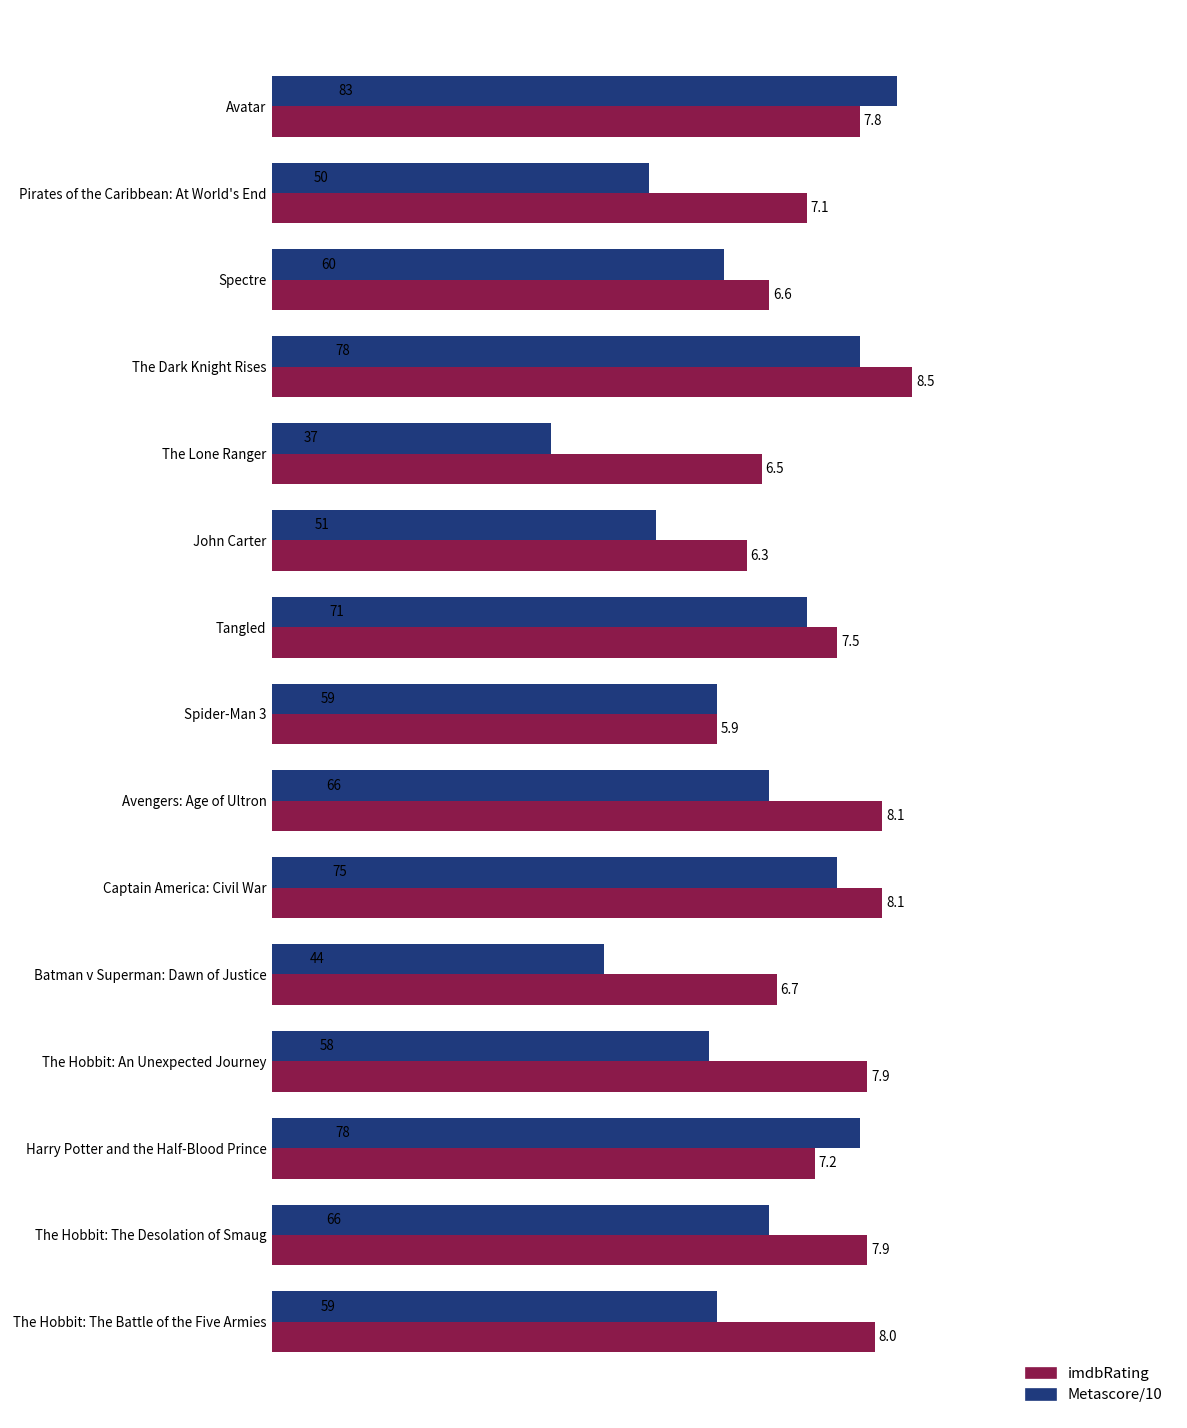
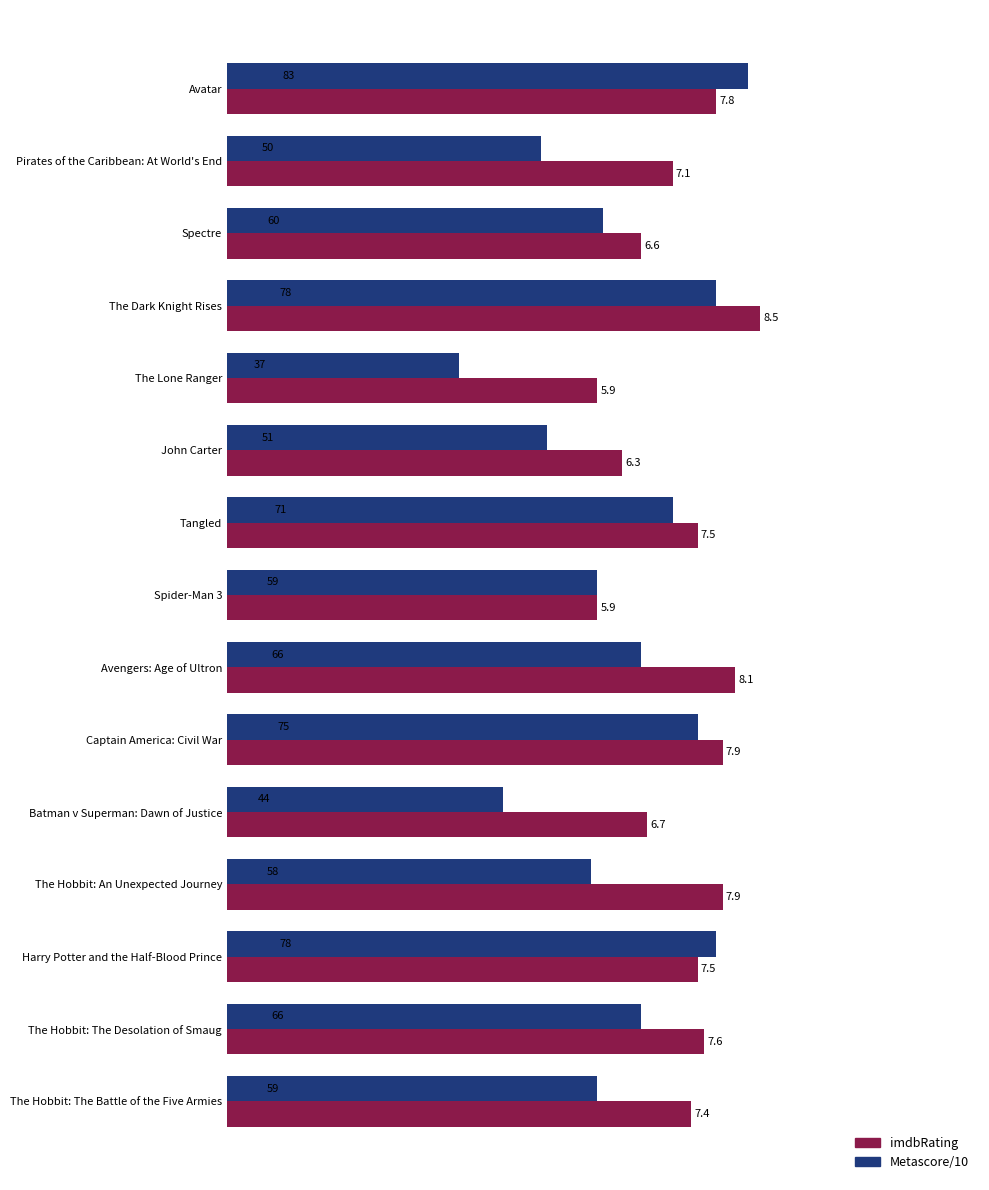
imdbRating, The Lone Ranger: 6.5 -> 5.9
imdbRating, Captain America: Civil War: 8.1 -> 7.9
imdbRating, Harry Potter and the Half-Blood Prince: 7.2 -> 7.5
imdbRating, The Hobbit: The Desolation of Smaug: 7.9 -> 7.6
imdbRating, The Hobbit: The Battle of the Five Armies: 8.0 -> 7.4
